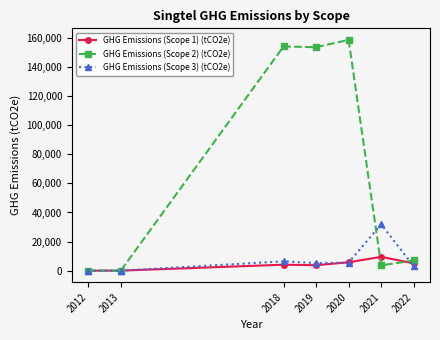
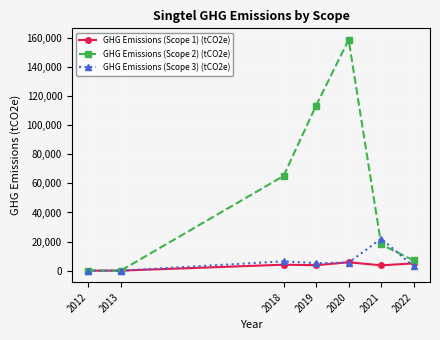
GHG Emissions (Scope 2) (tCO2e), 2018: 154,000 -> 65,000
GHG Emissions (Scope 2) (tCO2e), 2019: 154,000 -> 114,000
GHG Emissions (Scope 1) (tCO2e), 2021: 10,000 -> 4,000
GHG Emissions (Scope 2) (tCO2e), 2021: 4,000 -> 18,000
GHG Emissions (Scope 3) (tCO2e), 2021: 32,000 -> 22,000
